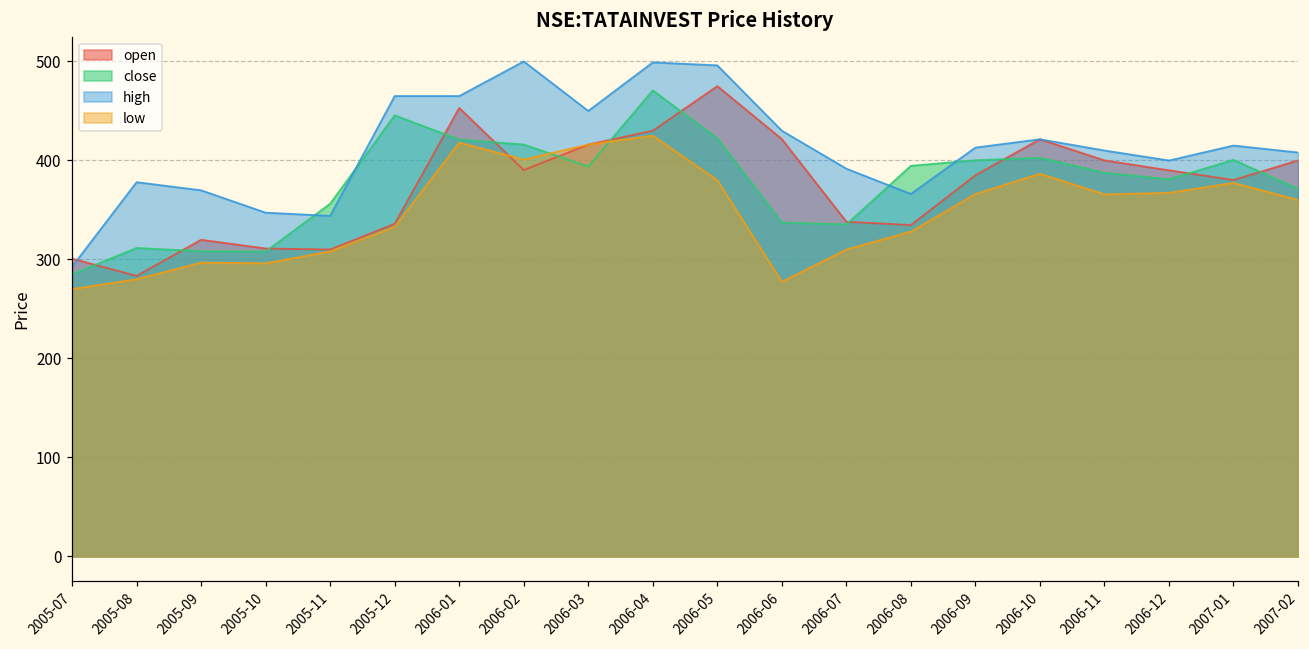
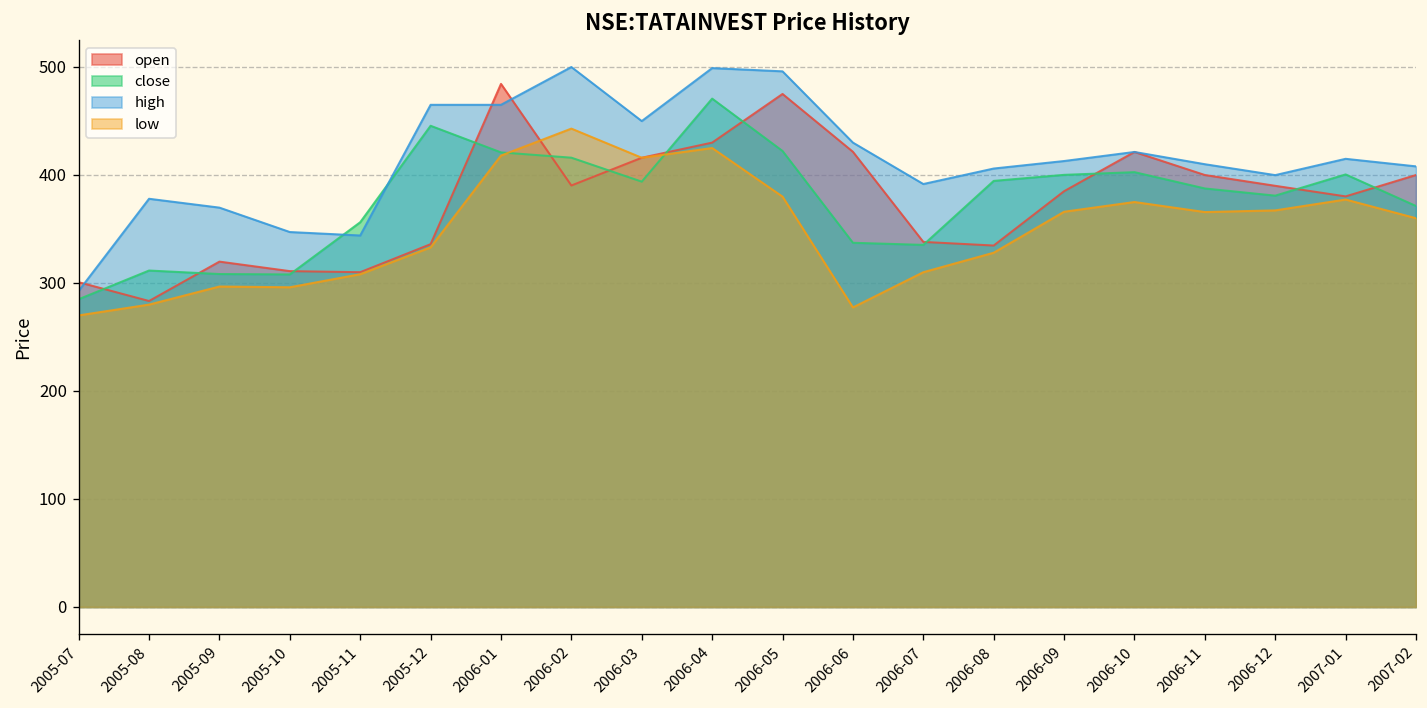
open, 2006-01: 450 -> 480
low, 2006-02: 400 -> 440
high, 2006-08: 370 -> 410
low, 2006-10: 390 -> 380
